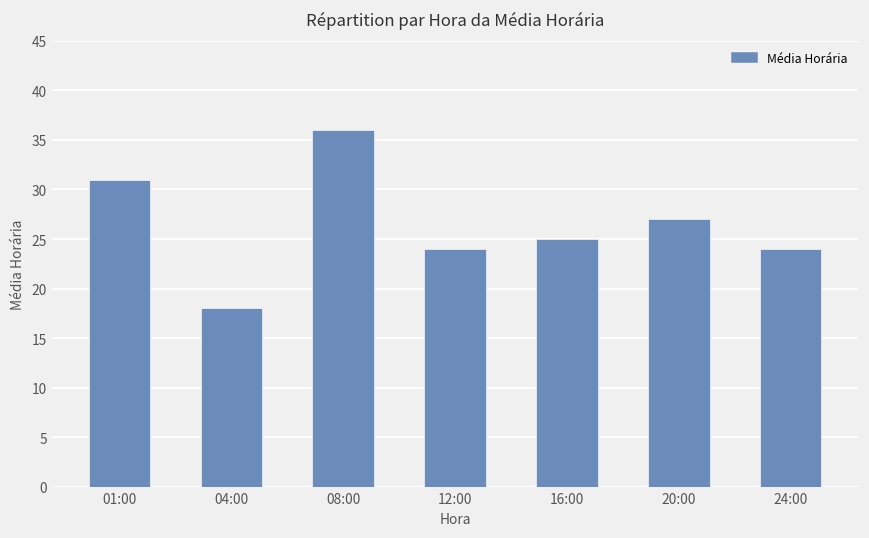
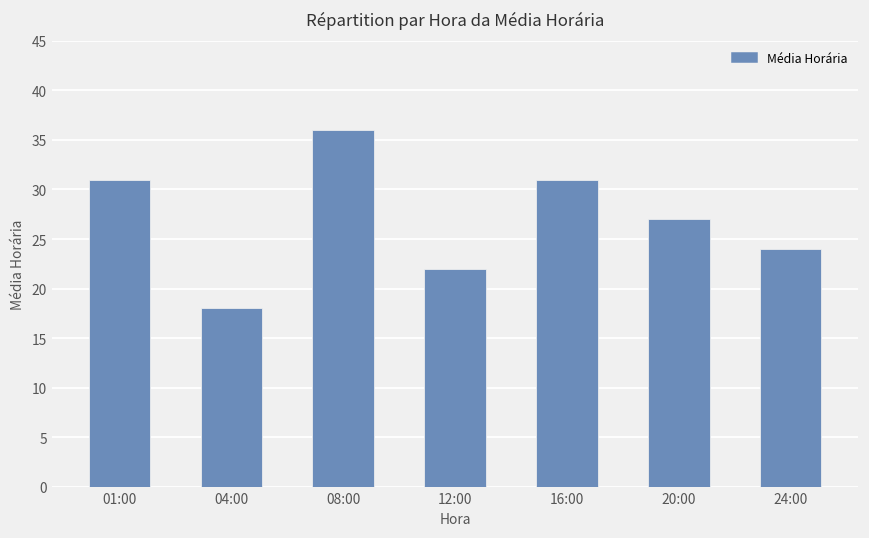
12:00: 24 -> 22
16:00: 25 -> 31
